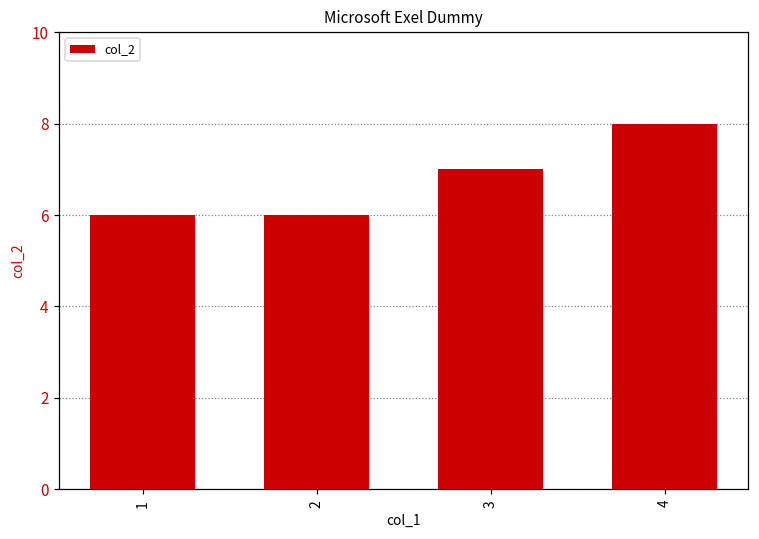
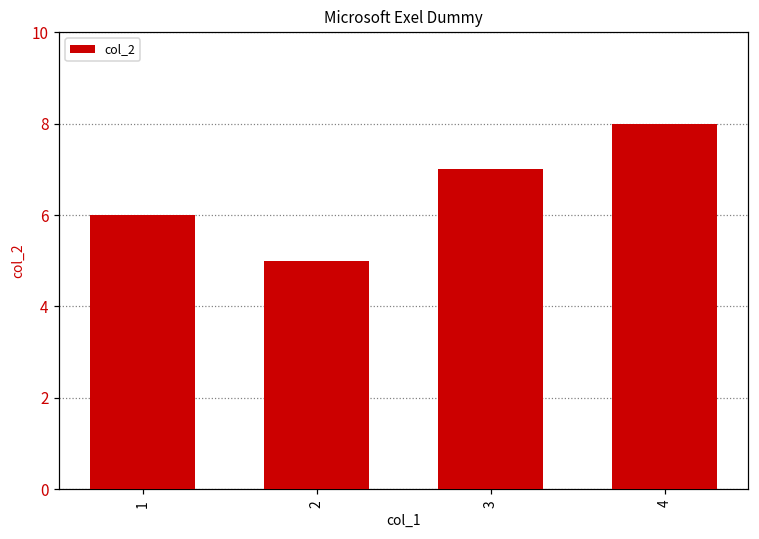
2: 6 -> 5
